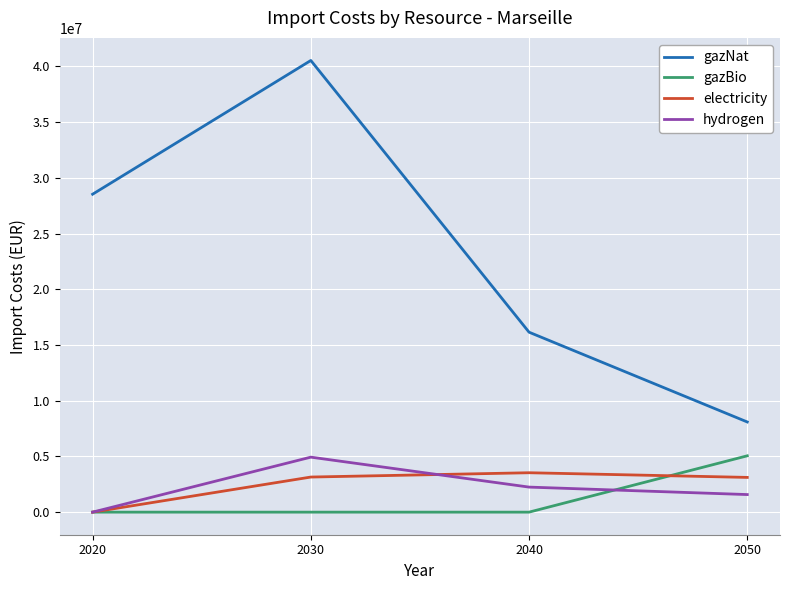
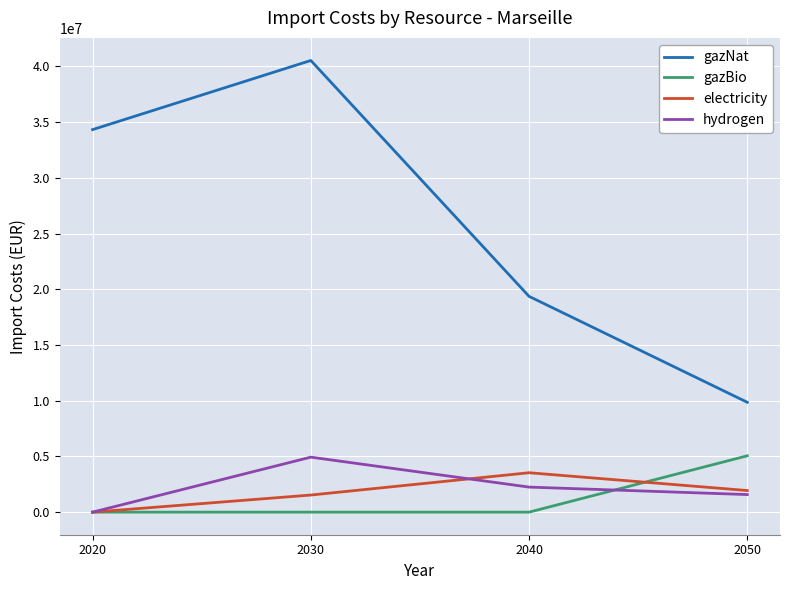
gazNat, 2020: 28500000 -> 34300000
electricity, 2030: 3100000 -> 1500000
gazNat, 2040: 16100000 -> 19400000
gazNat, 2050: 8100000 -> 9900000
electricity, 2050: 3100000 -> 1900000
